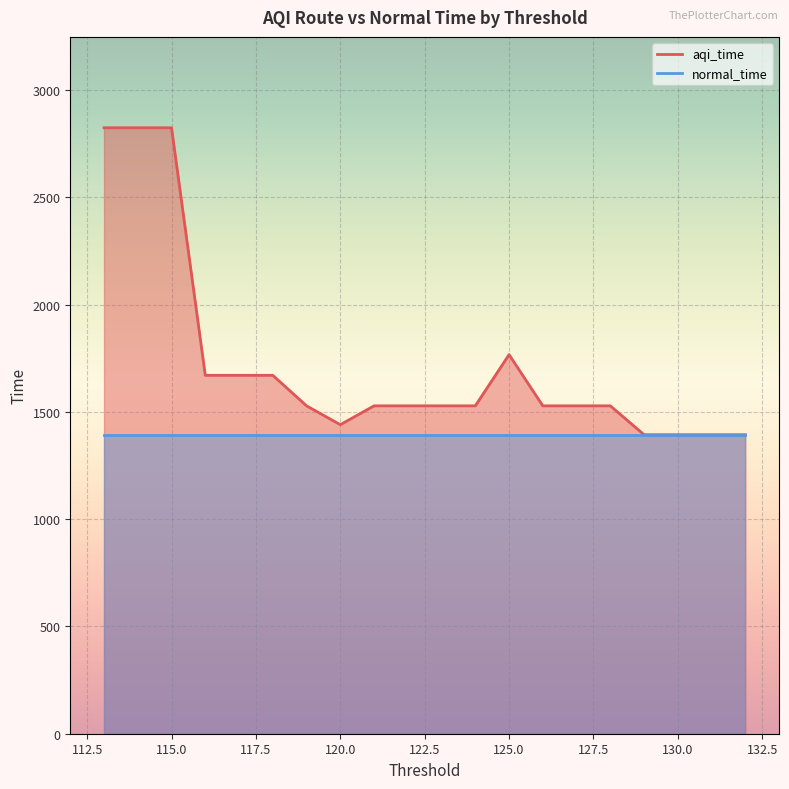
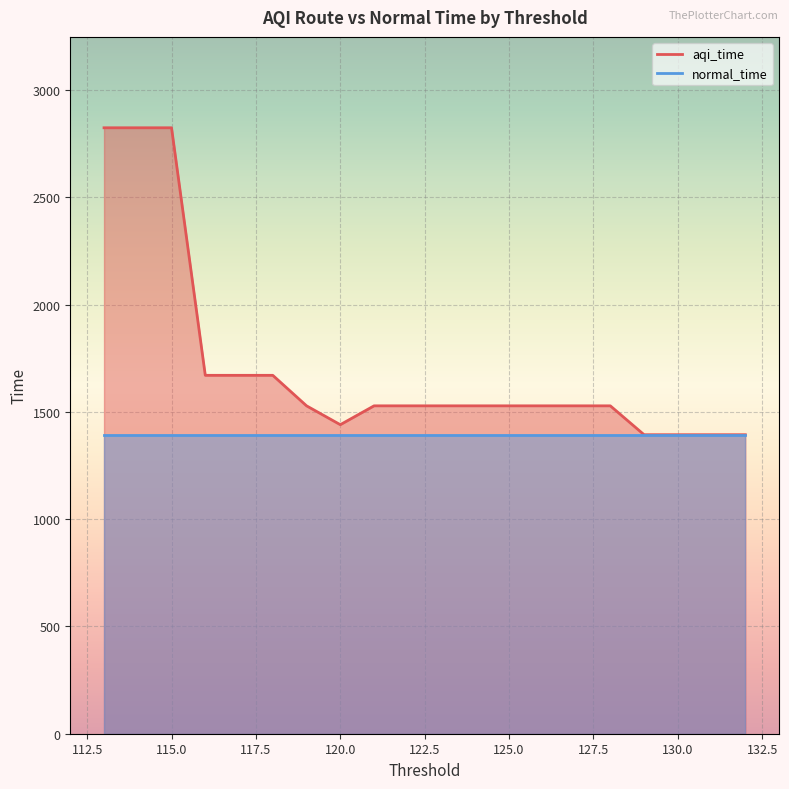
aqi_time, 125.0: 1770 -> 1530
